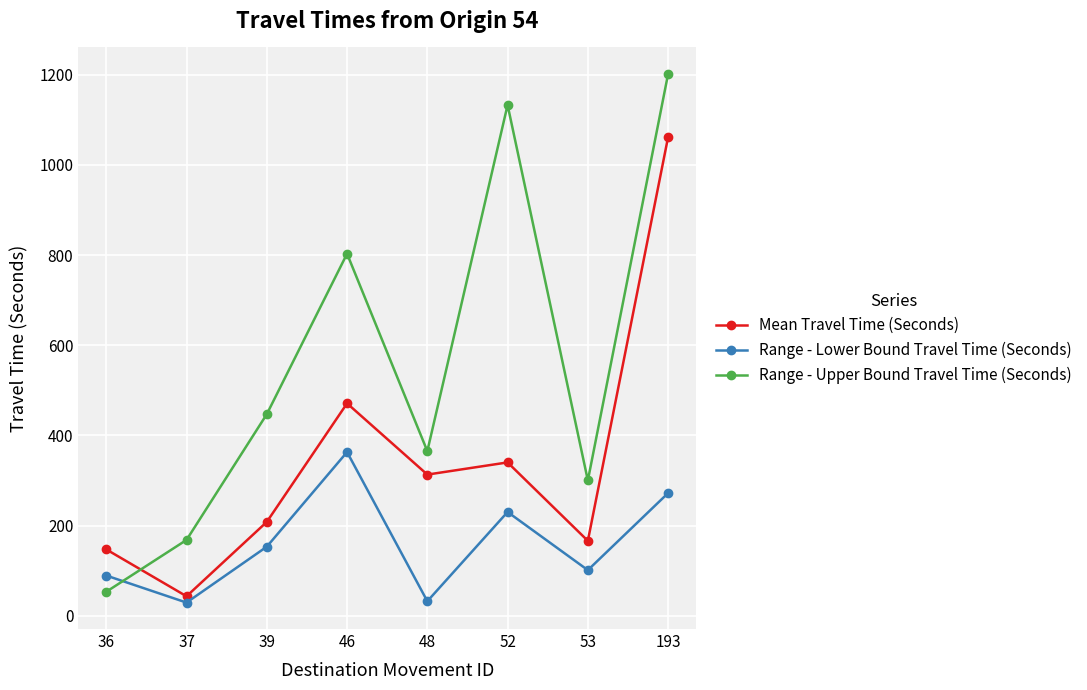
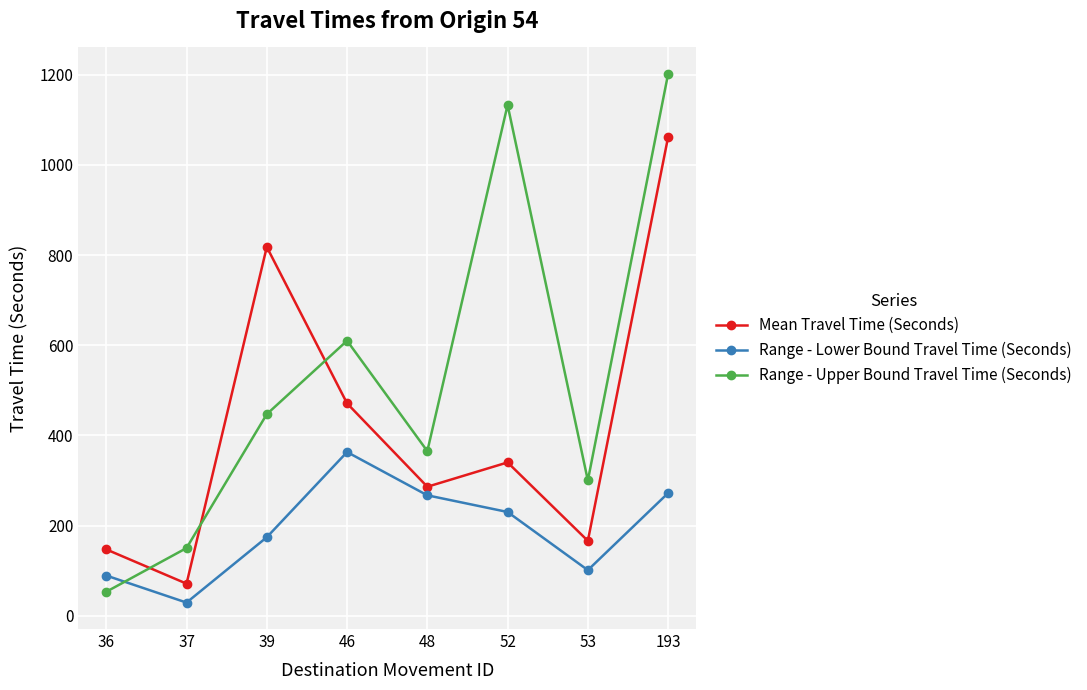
Mean Travel Time (Seconds), 37: 40 -> 70
Range - Upper Bound Travel Time (Seconds), 37: 170 -> 150
Mean Travel Time (Seconds), 39: 210 -> 820
Range - Lower Bound Travel Time (Seconds), 39: 150 -> 170
Range - Upper Bound Travel Time (Seconds), 46: 800 -> 610
Mean Travel Time (Seconds), 48: 310 -> 290
Range - Lower Bound Travel Time (Seconds), 48: 30 -> 270
